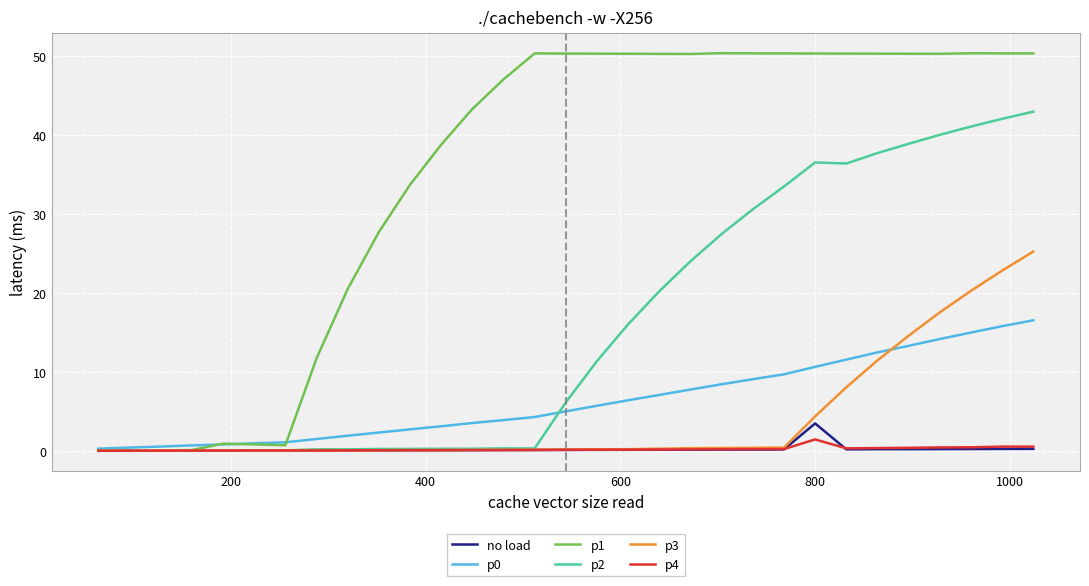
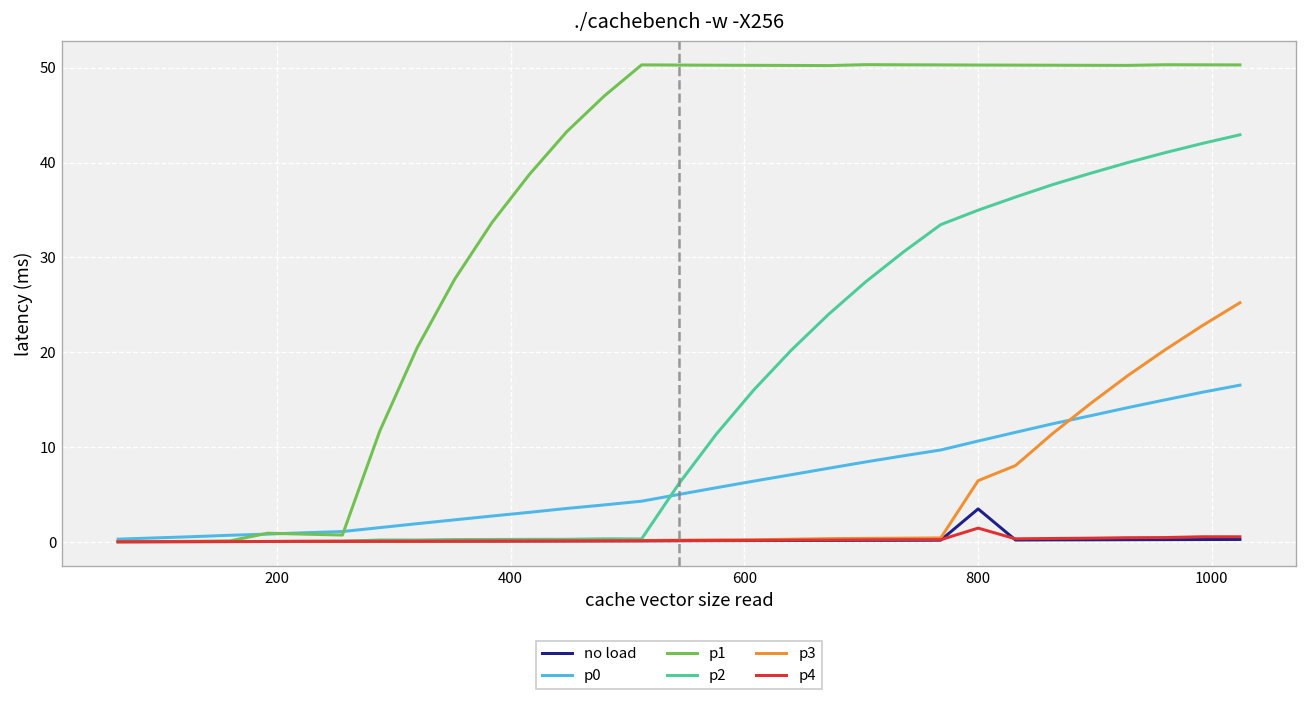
p2, 800: 37 -> 35
p3, 800: 4 -> 6
